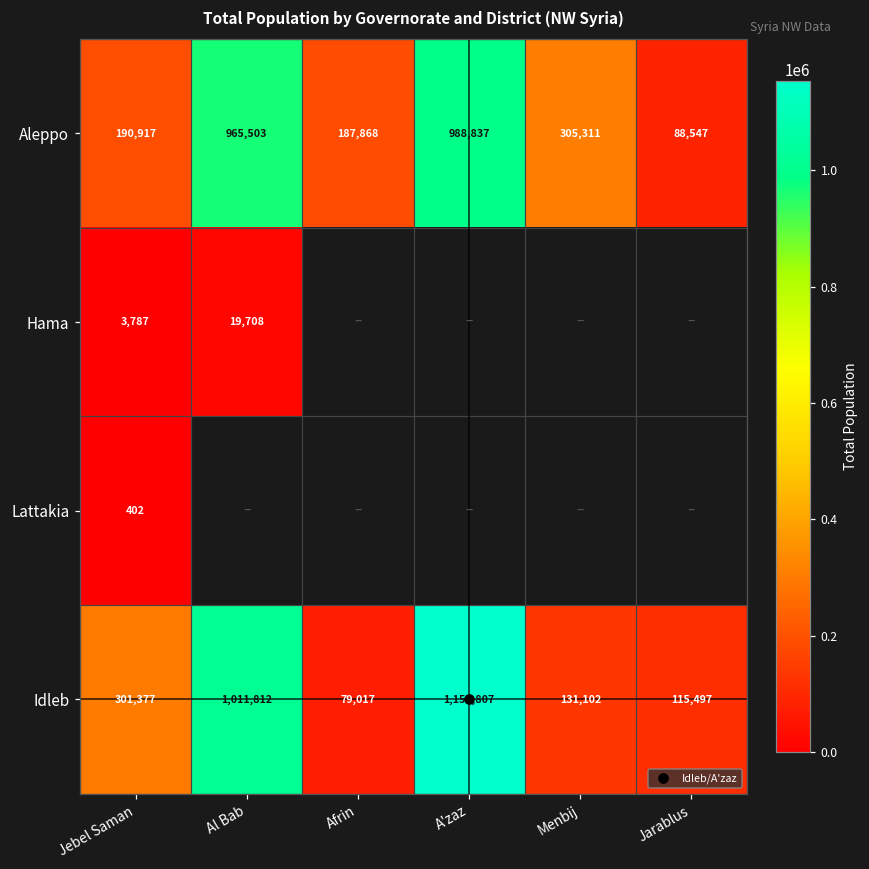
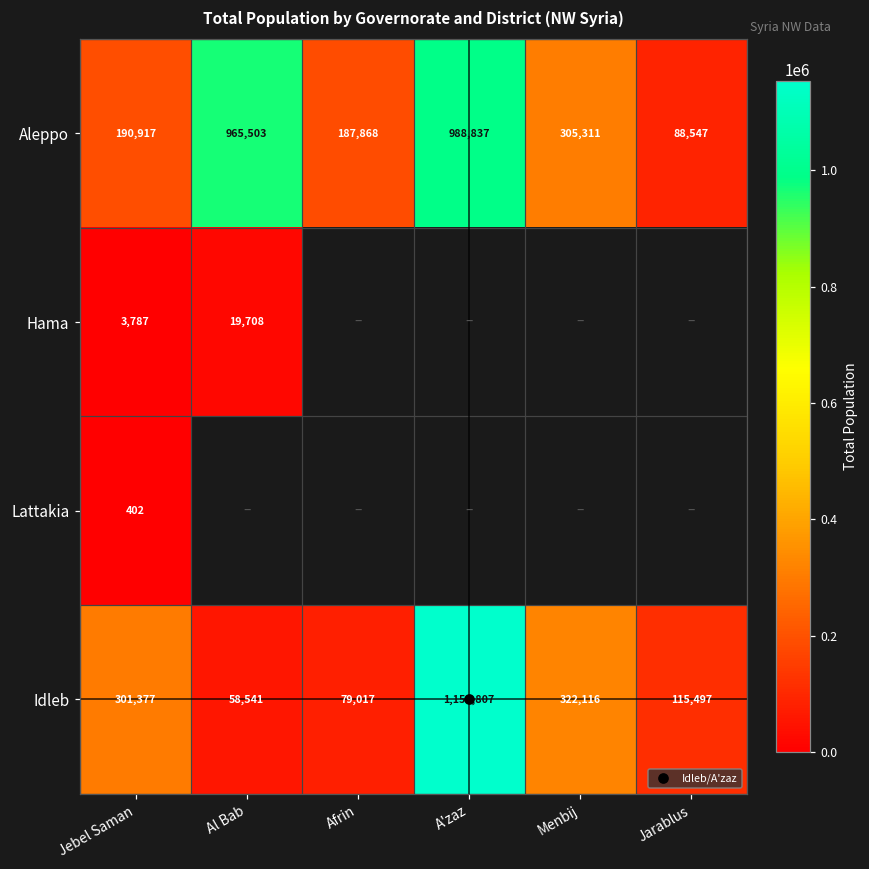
Idleb, Al Bab: 1,011,812 -> 58,541
Idleb, Menbij: 131,102 -> 322,116
